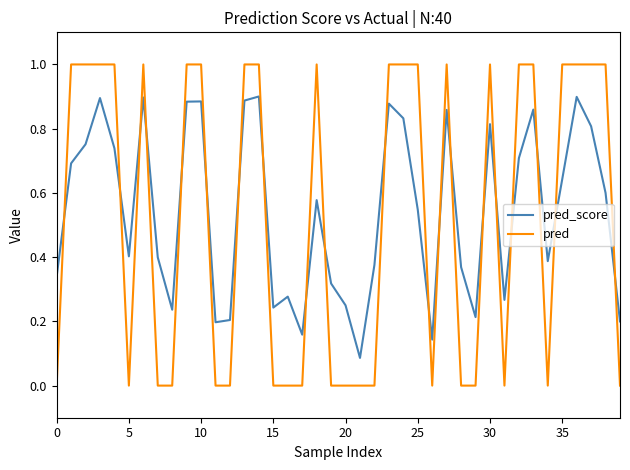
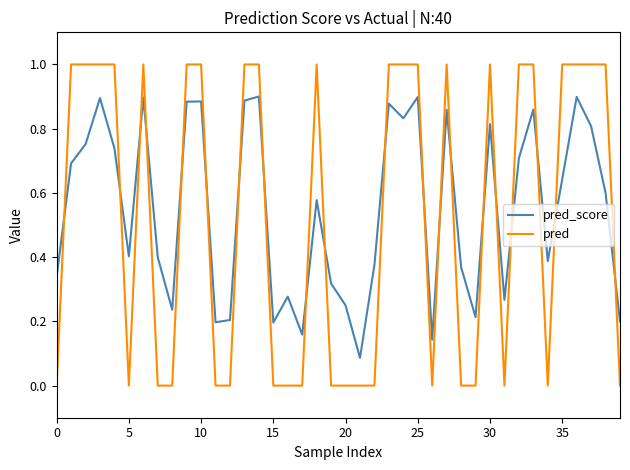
pred_score, 15: 0.24 -> 0.20
pred_score, 25: 0.55 -> 0.90
